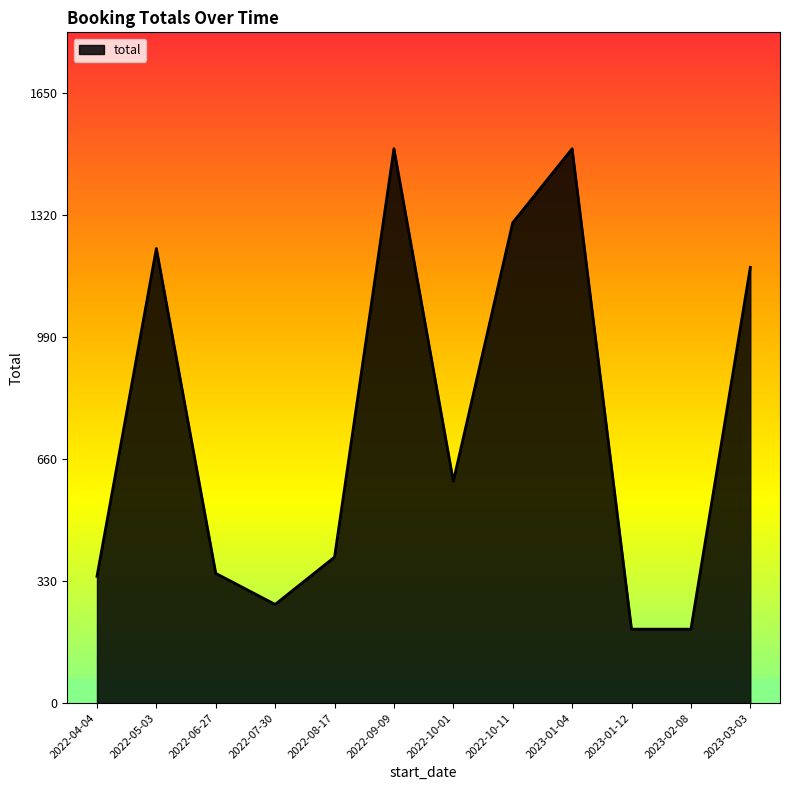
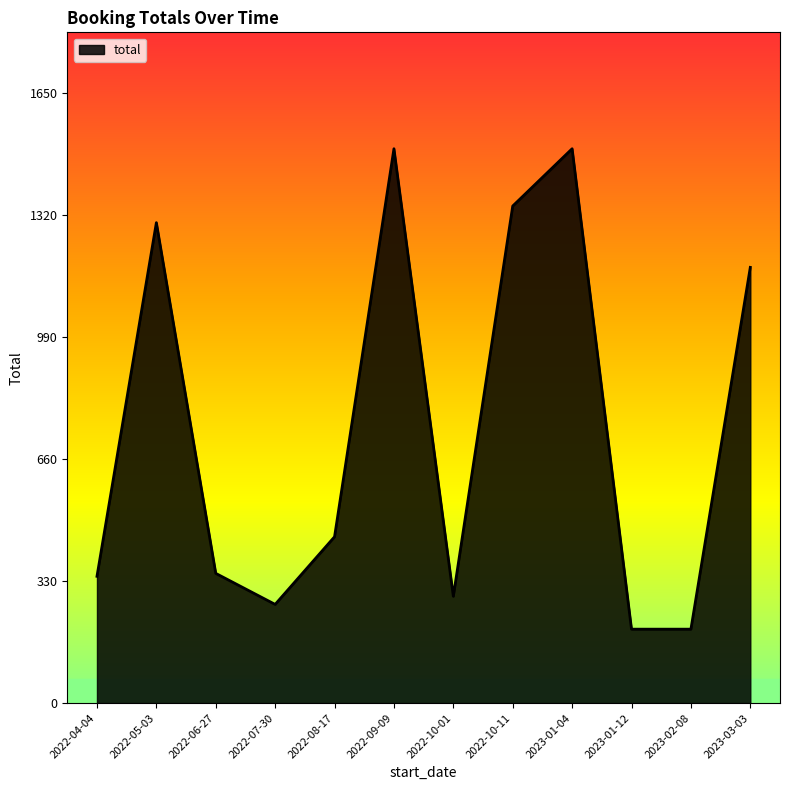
2022-05-03: 1230 -> 1300
2022-08-17: 400 -> 450
2022-10-01: 600 -> 290
2022-10-11: 1300 -> 1350
